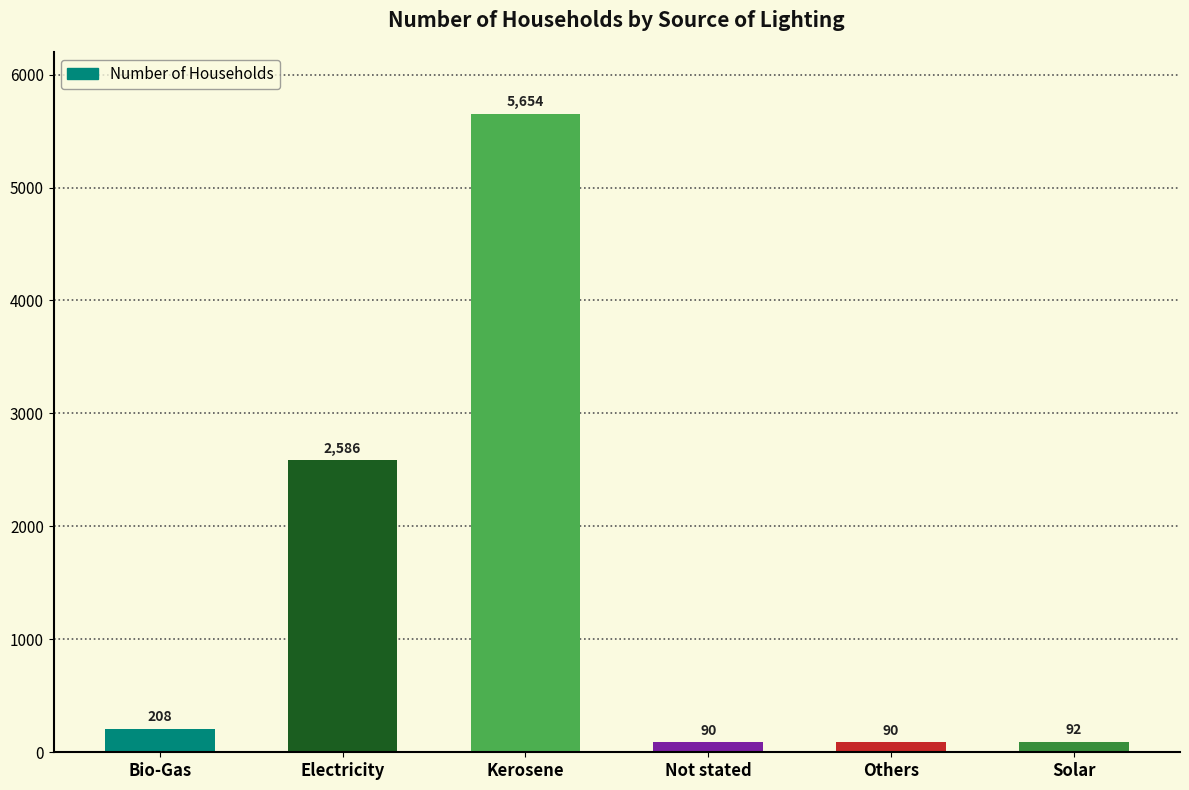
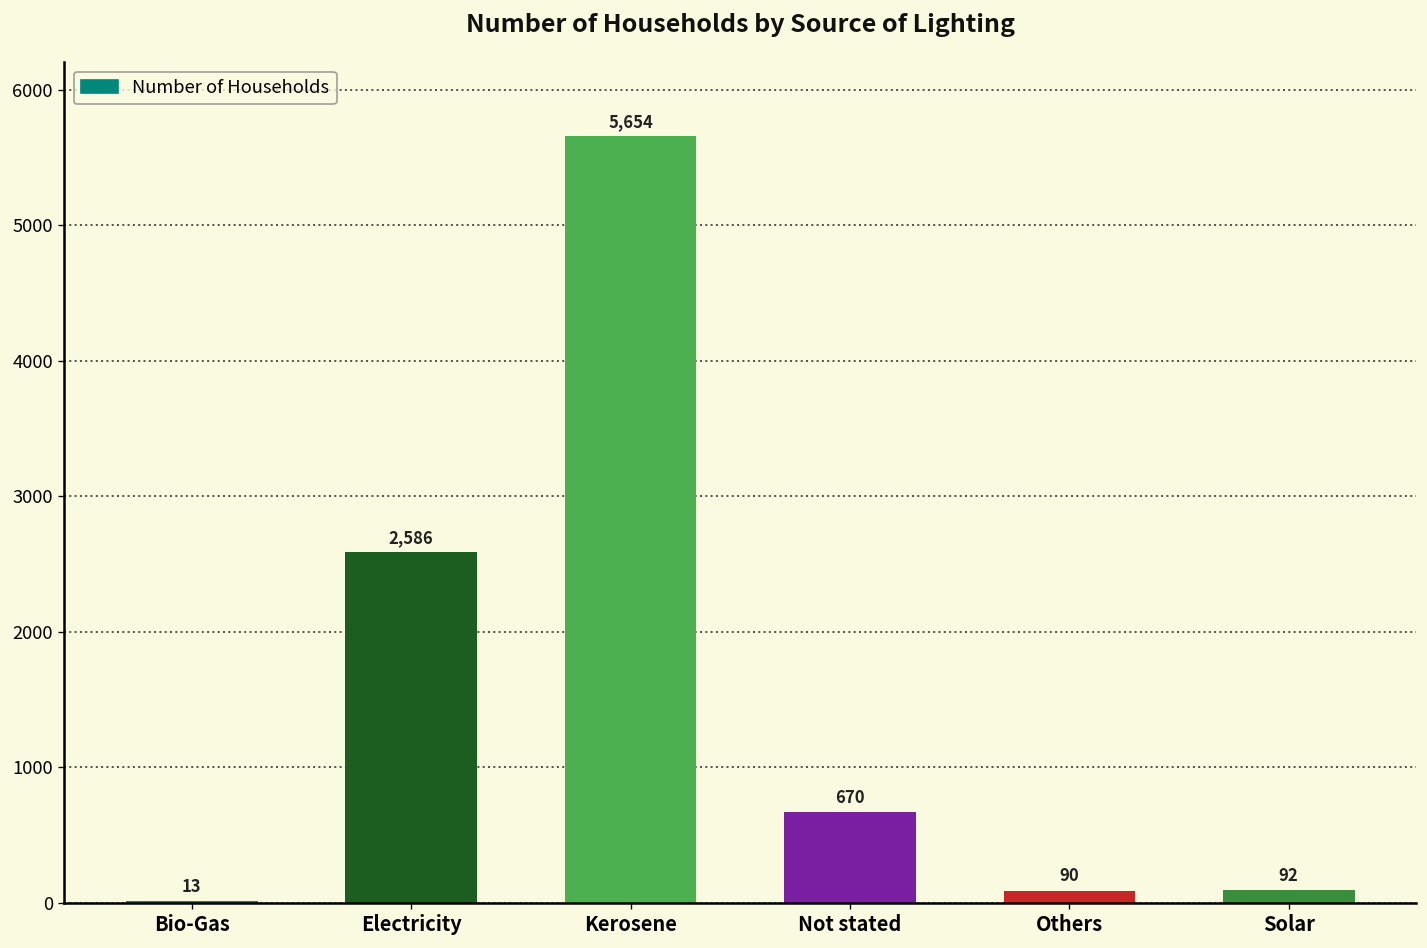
Bio-Gas: 208 -> 13
Not stated: 90 -> 670
